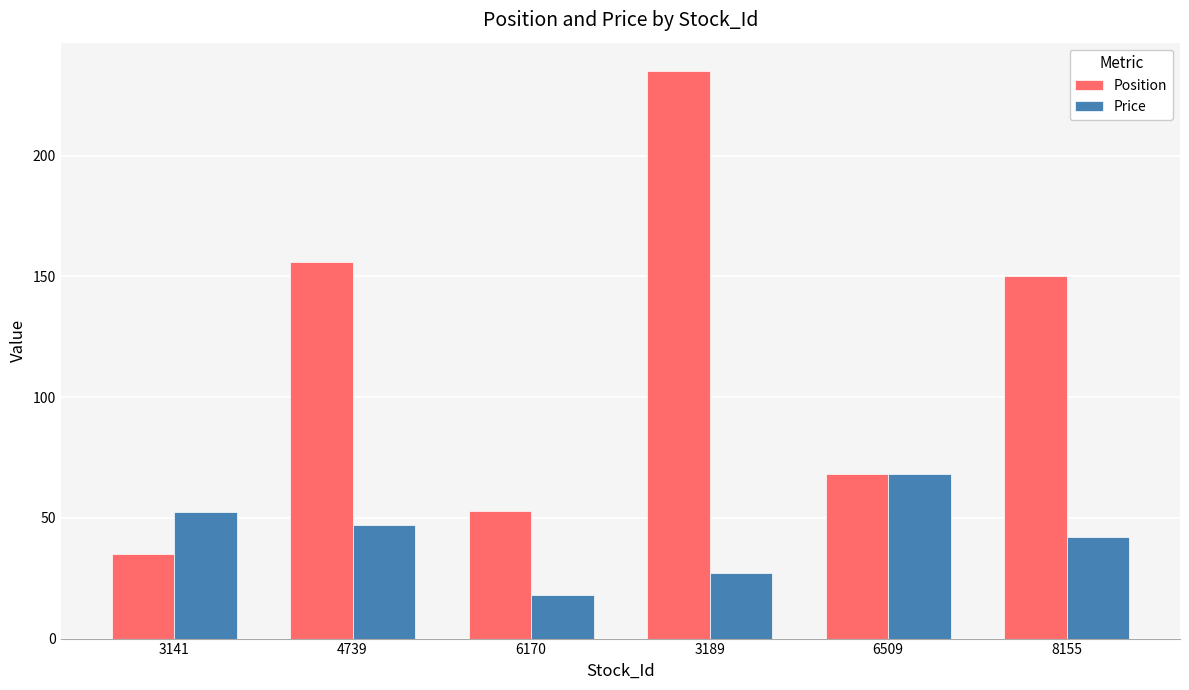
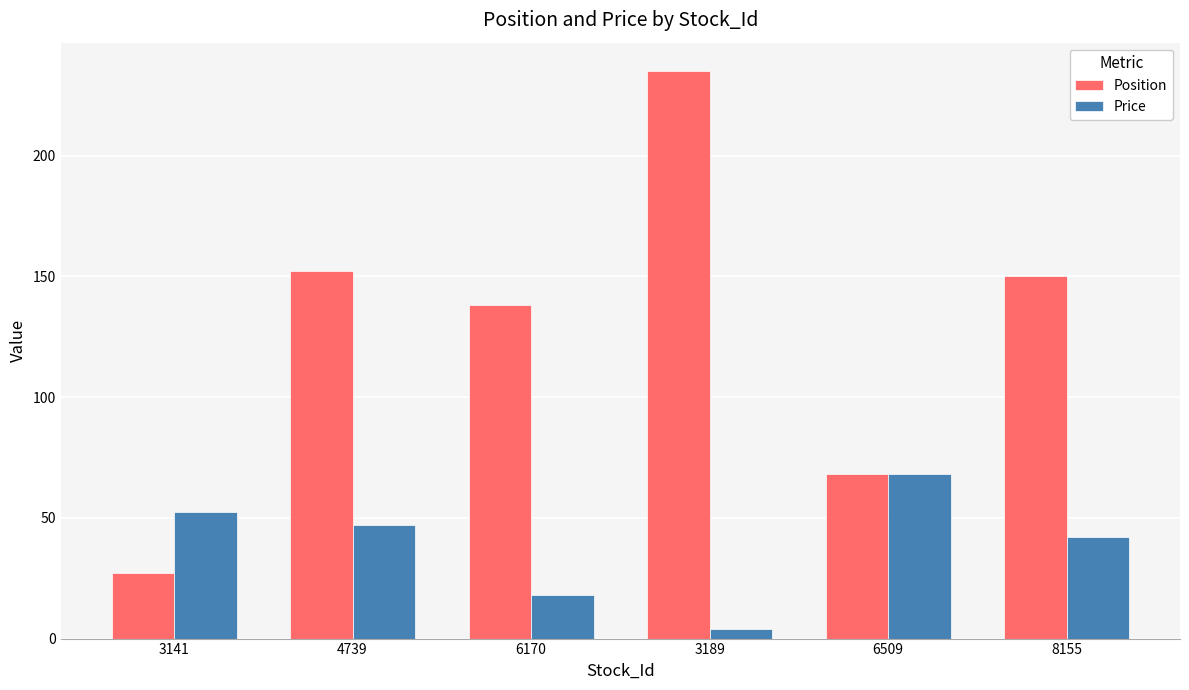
Position, 3141: 35 -> 27
Position, 4739: 156 -> 152
Position, 6170: 53 -> 138
Price, 3189: 27 -> 4
